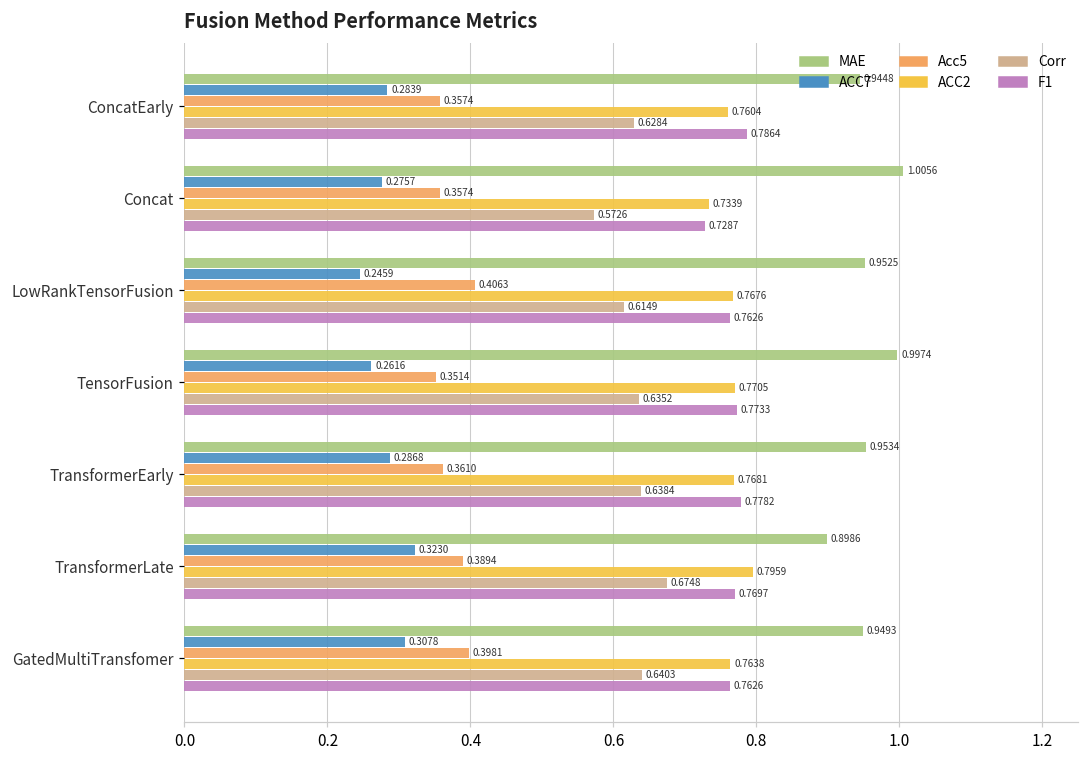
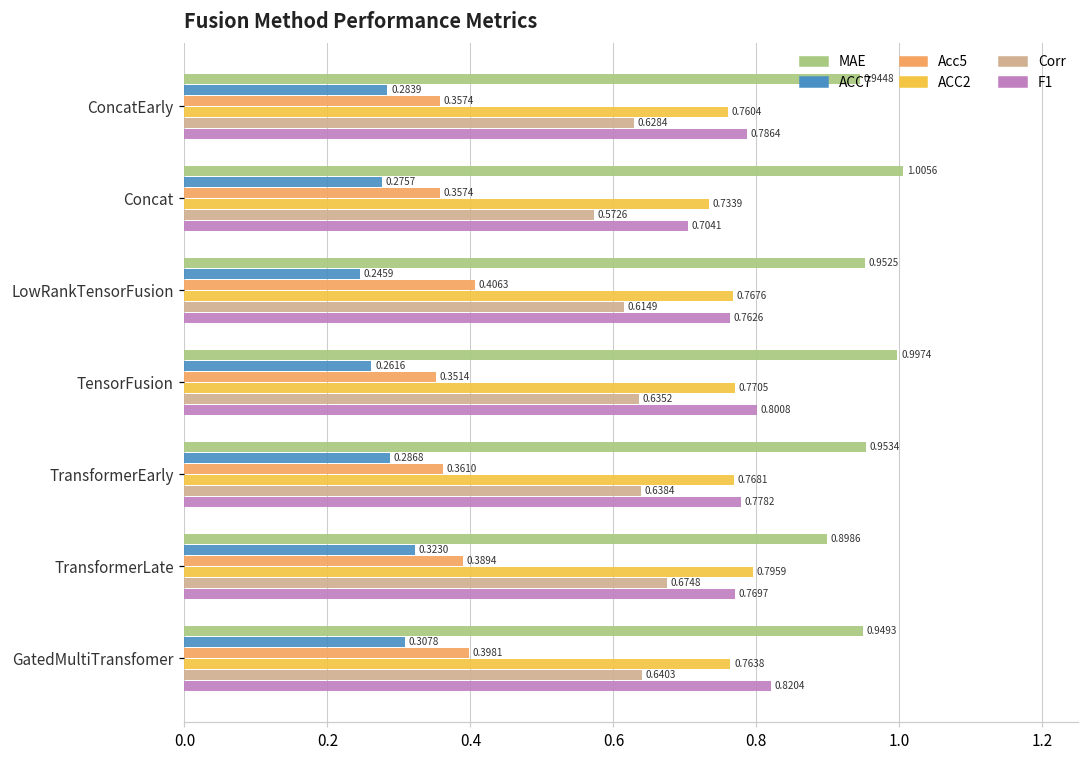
F1, Concat: 0.7287 -> 0.7041
F1, TensorFusion: 0.7733 -> 0.8008
F1, GatedMultiTransfomer: 0.7626 -> 0.8204
